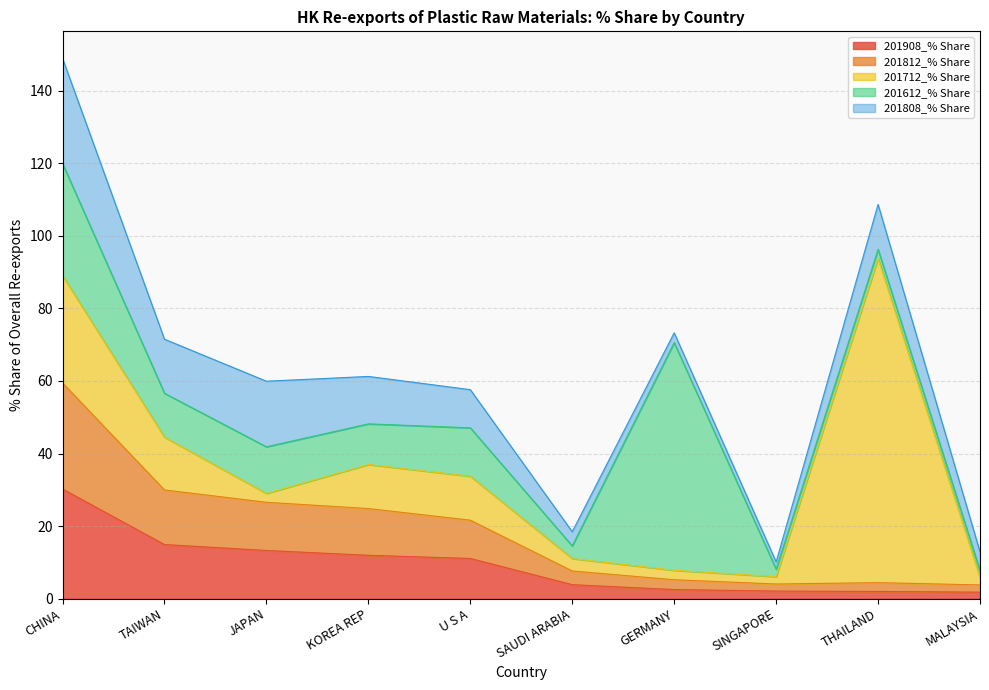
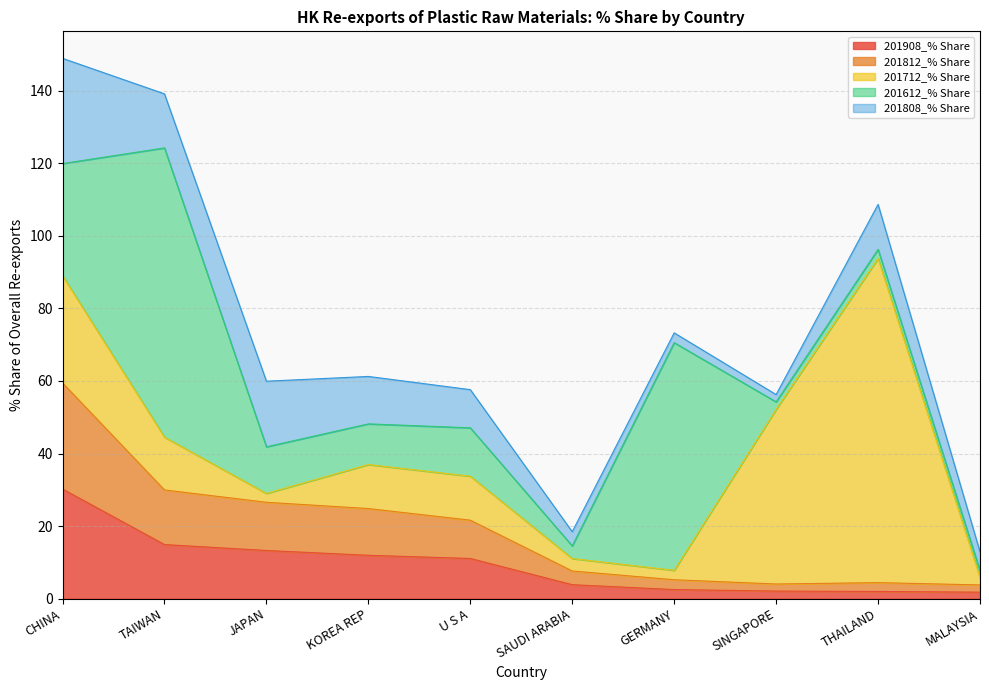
201612_% Share, TAIWAN: 12 -> 80
201712_% Share, SINGAPORE: 2 -> 48
